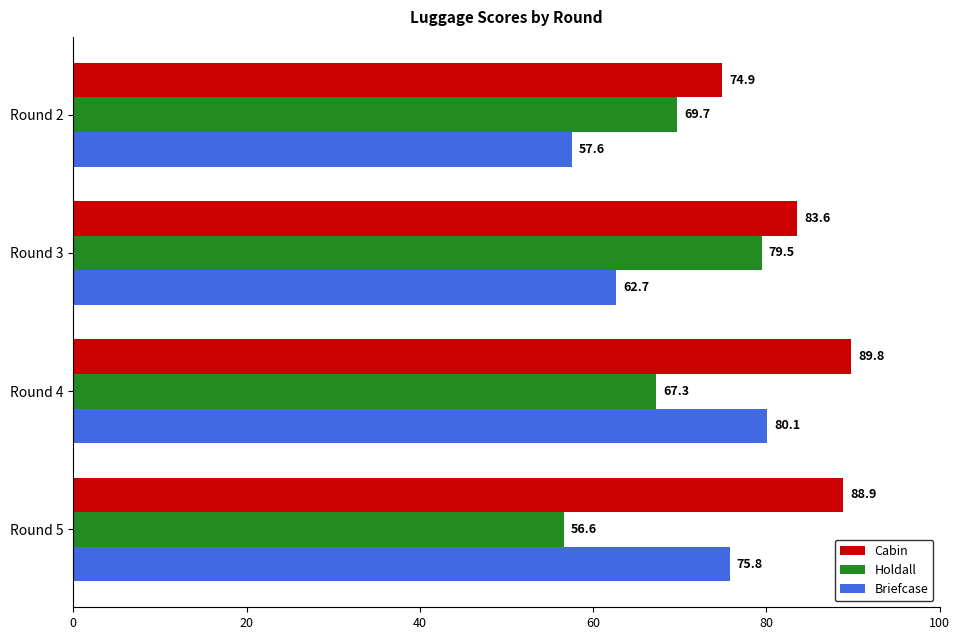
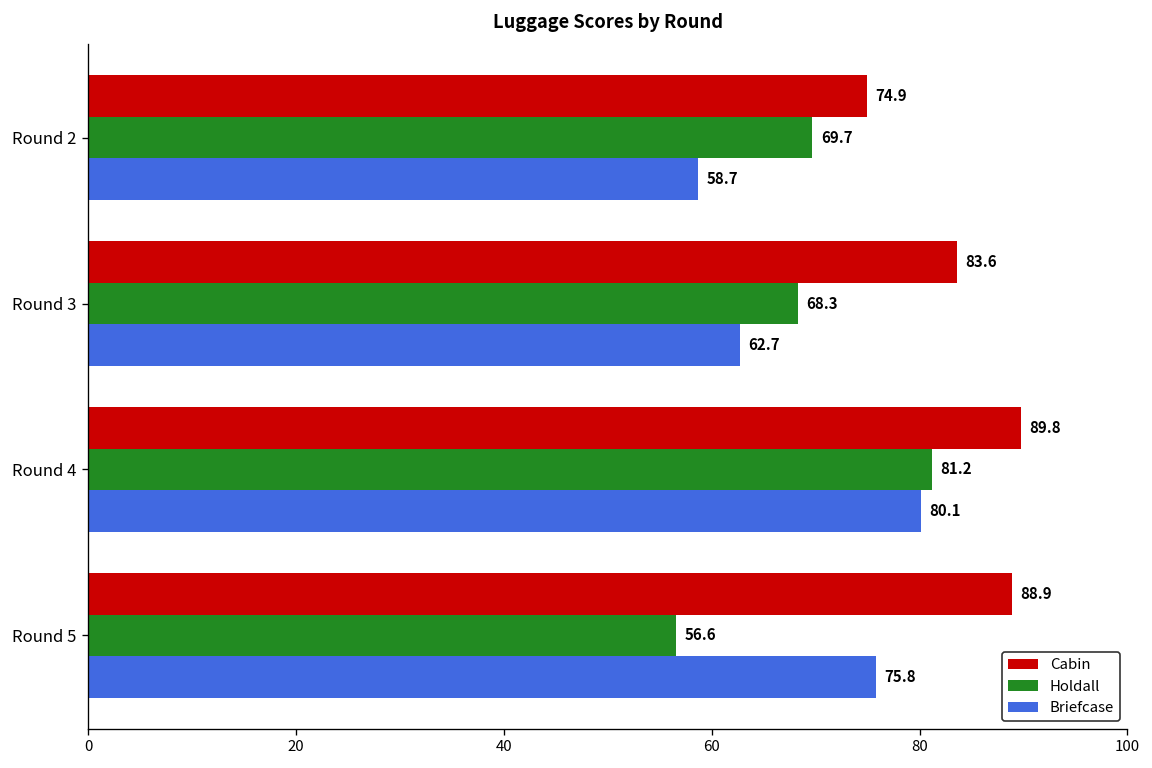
Briefcase, Round 2: 57.6 -> 58.7
Holdall, Round 3: 79.5 -> 68.3
Holdall, Round 4: 67.3 -> 81.2
